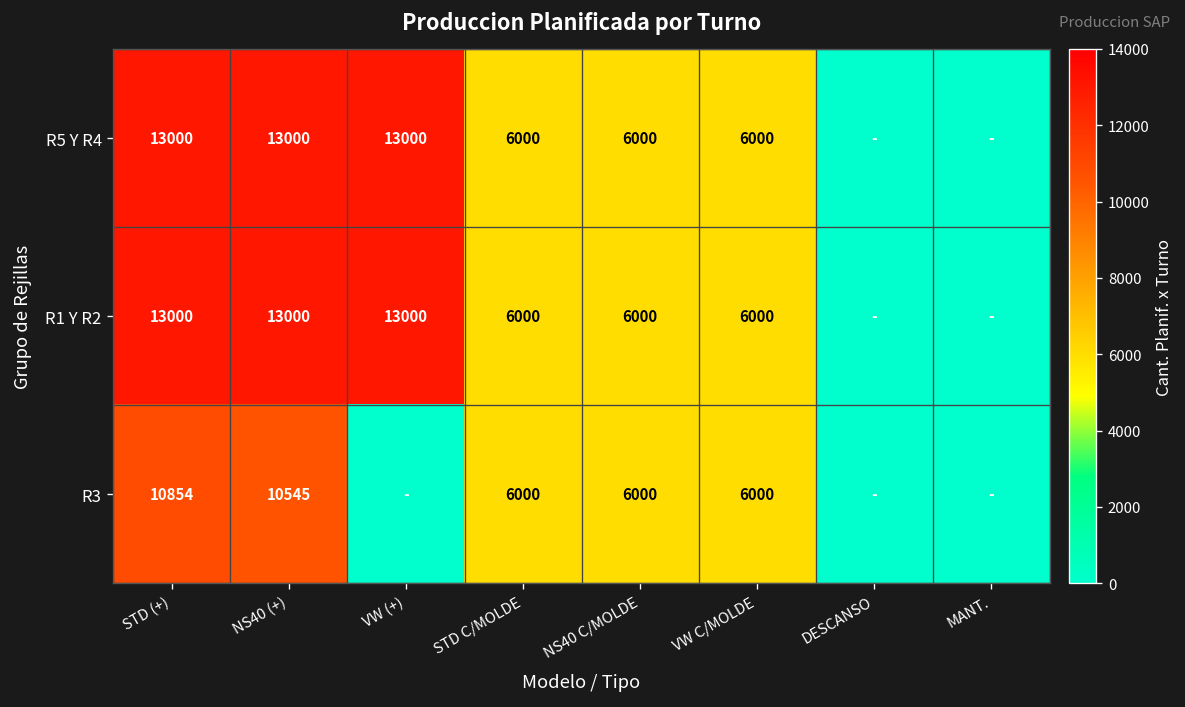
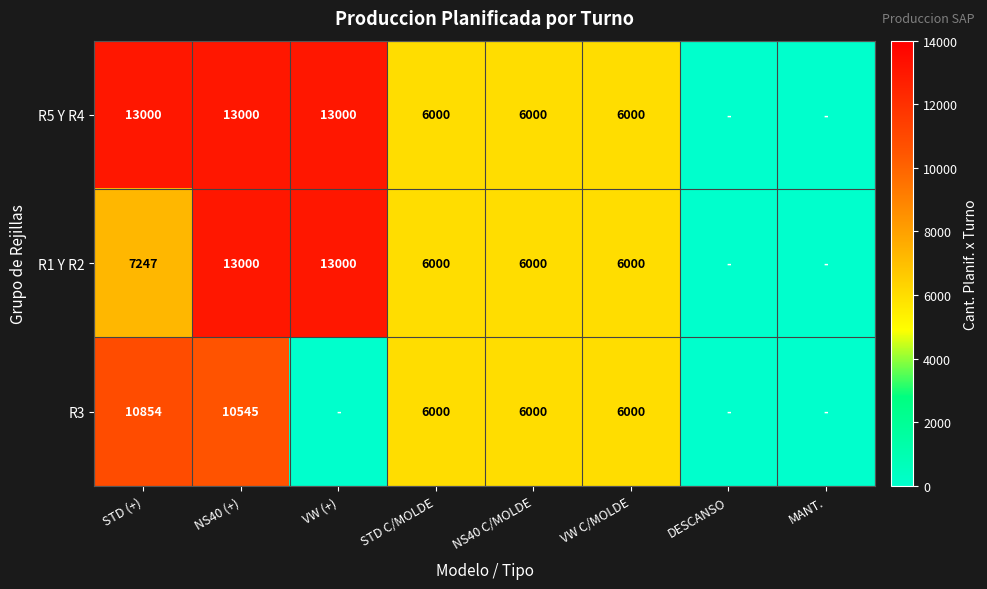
R1 Y R2, STD (+): 13000 -> 7247
